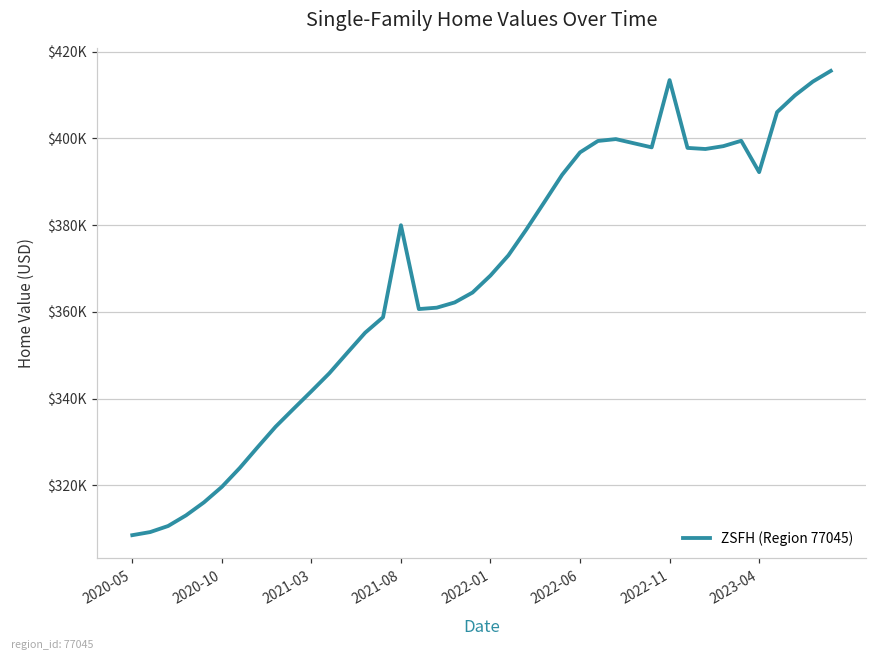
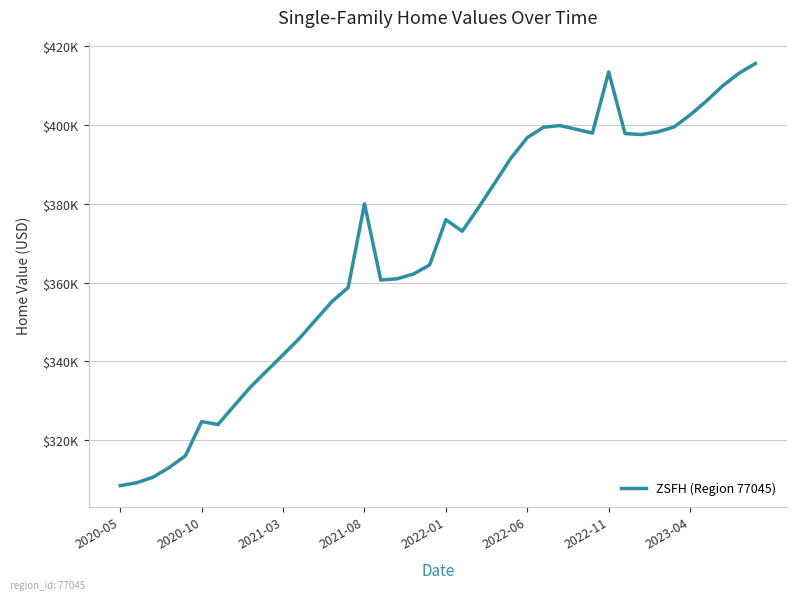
2020-10: $320000 -> $325000
2022-01: $368000 -> $376000
2023-04: $392000 -> $403000
